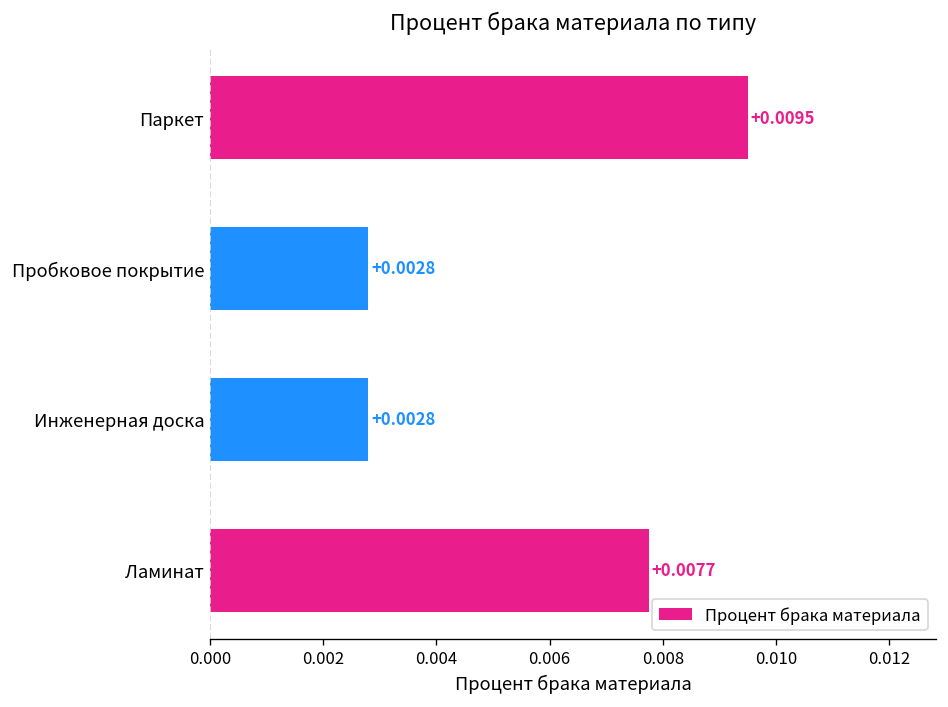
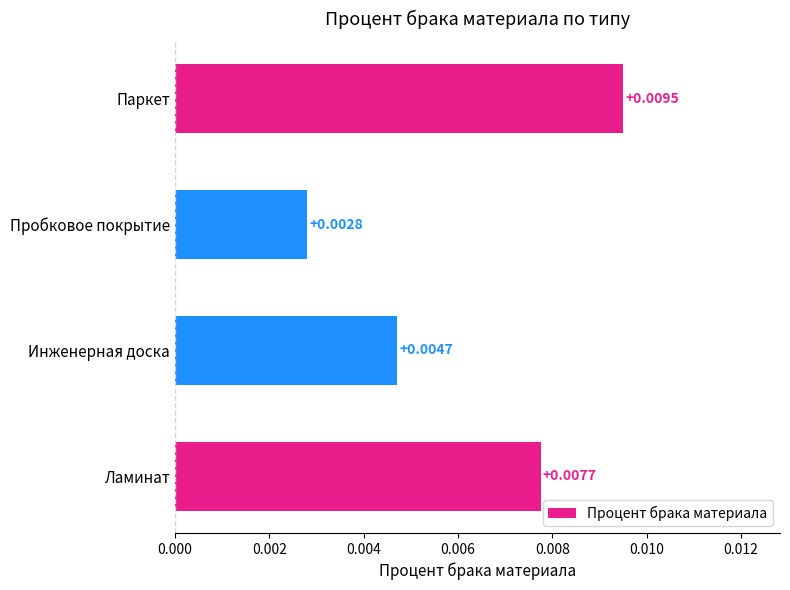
Инженерная доска: +0.0028 -> +0.0047
